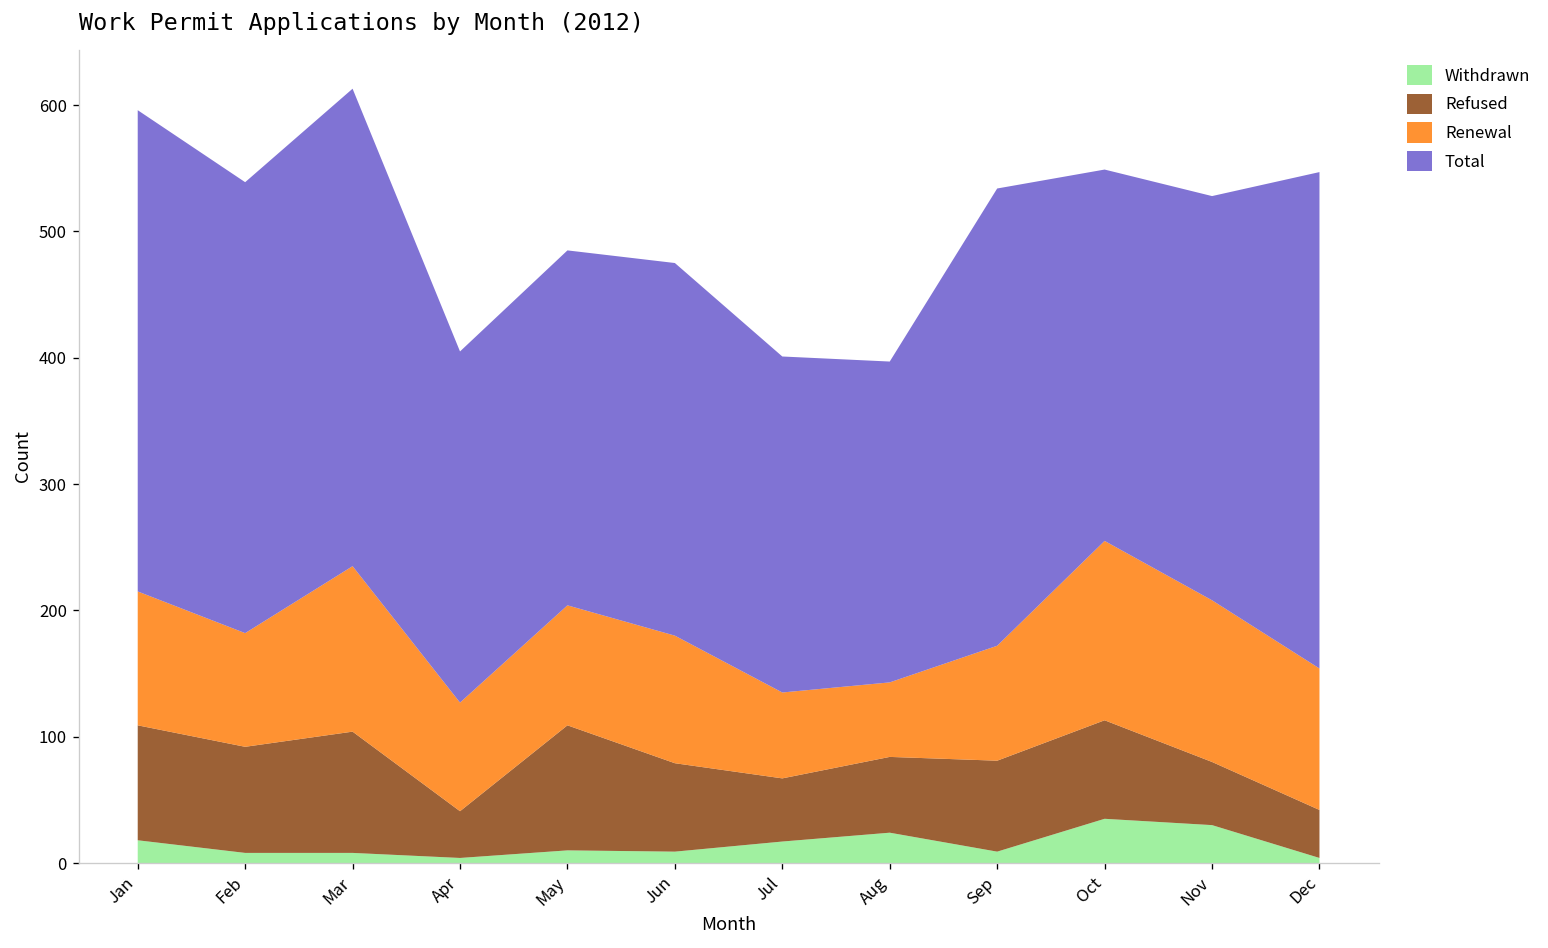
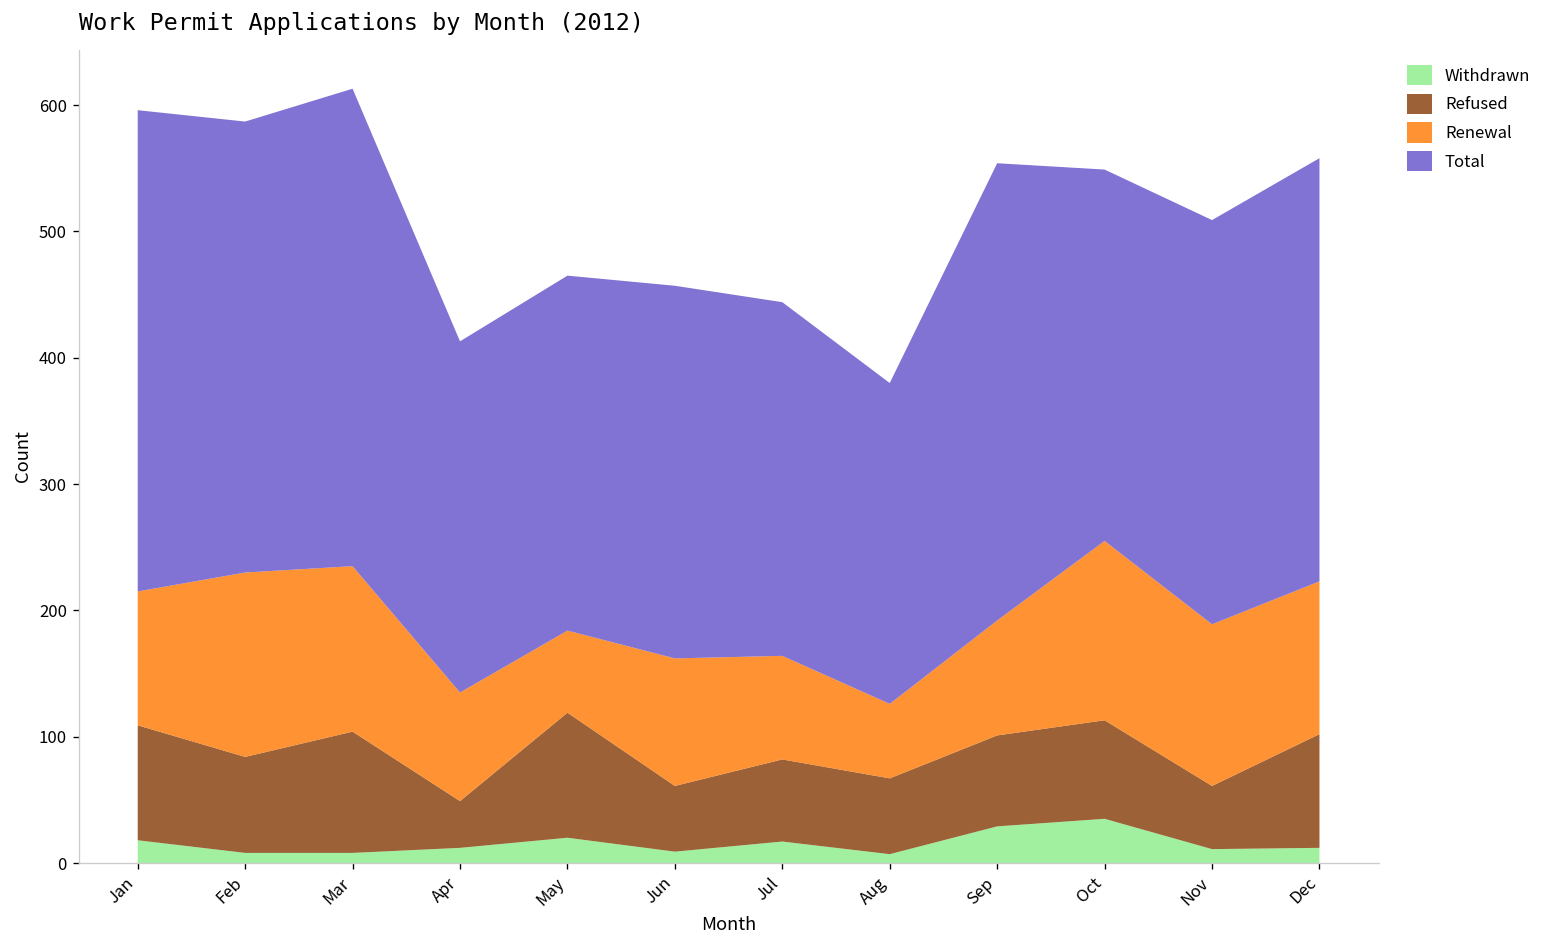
Refused, Feb: 84 -> 76
Renewal, Feb: 90 -> 146
Withdrawn, Apr: 4 -> 12
Withdrawn, May: 10 -> 20
Renewal, May: 95 -> 65
Refused, Jun: 70 -> 52
Refused, Jul: 50 -> 65
Renewal, Jul: 68 -> 82
Total, Jul: 266 -> 280
Withdrawn, Aug: 24 -> 7
Withdrawn, Sep: 9 -> 29
Withdrawn, Nov: 30 -> 11
Withdrawn, Dec: 4 -> 12
Refused, Dec: 38 -> 90
Renewal, Dec: 112 -> 121
Total, Dec: 393 -> 335
